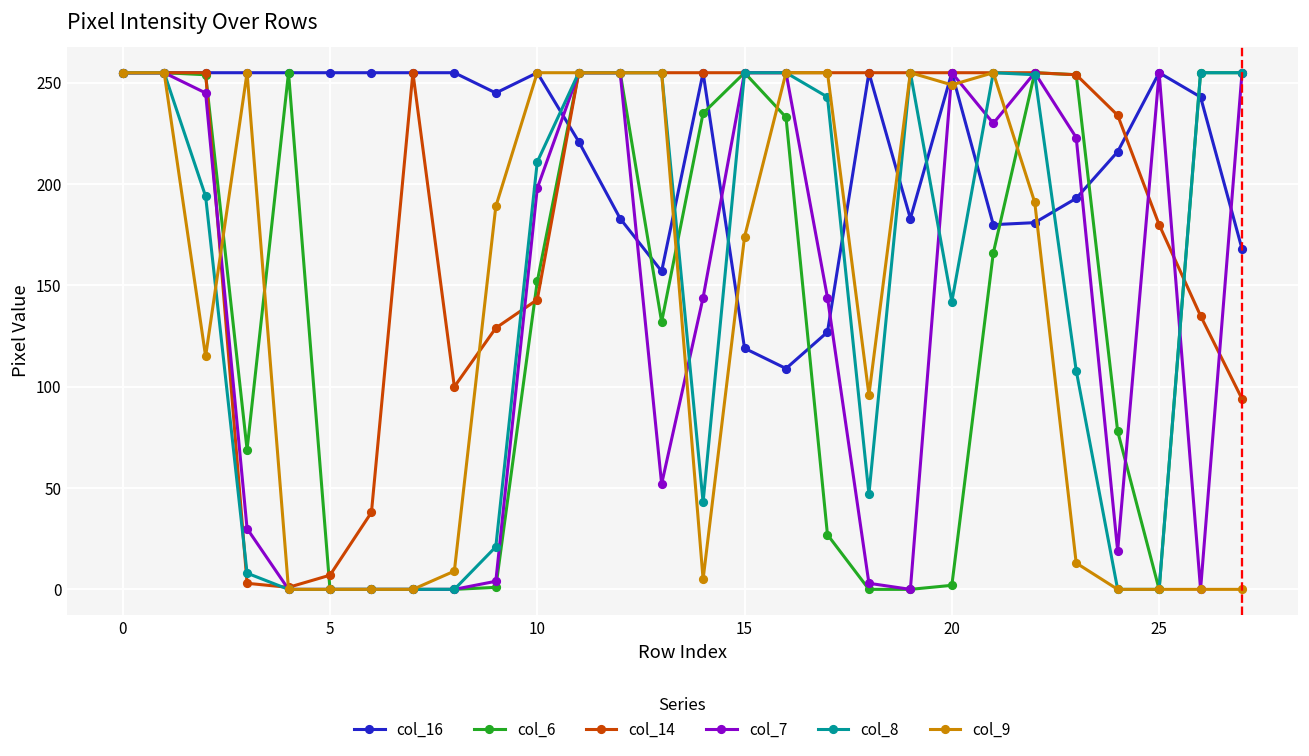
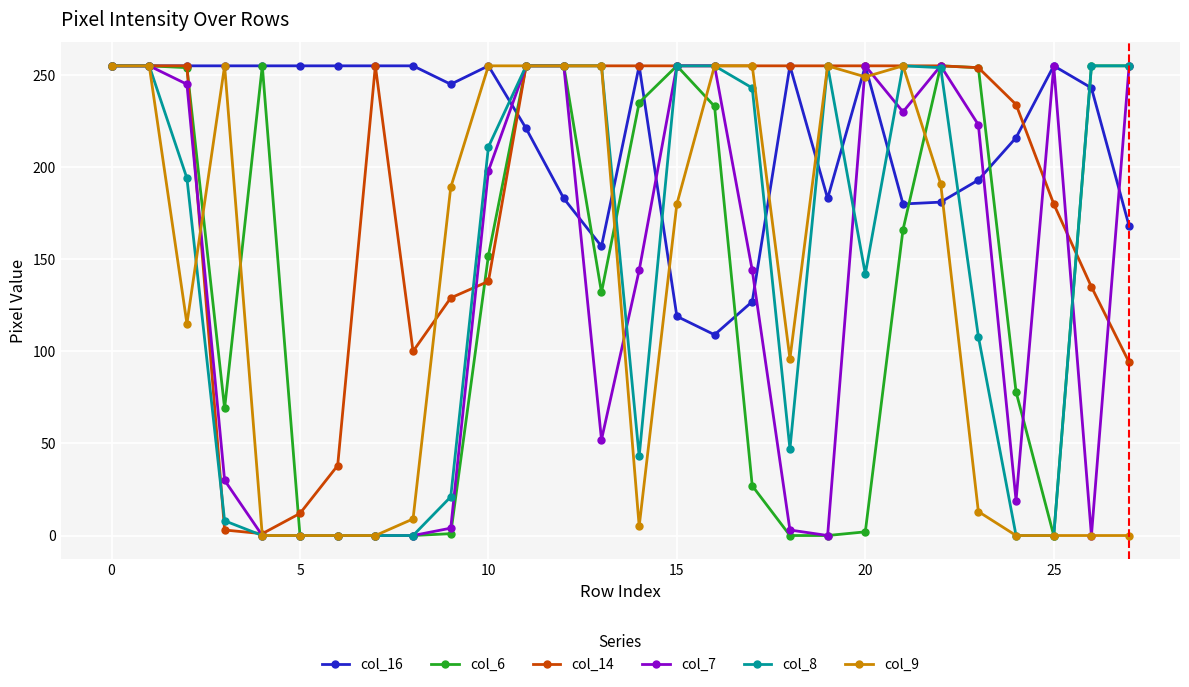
col_14, 5: 7 -> 12
col_14, 10: 143 -> 138
col_9, 15: 174 -> 180
